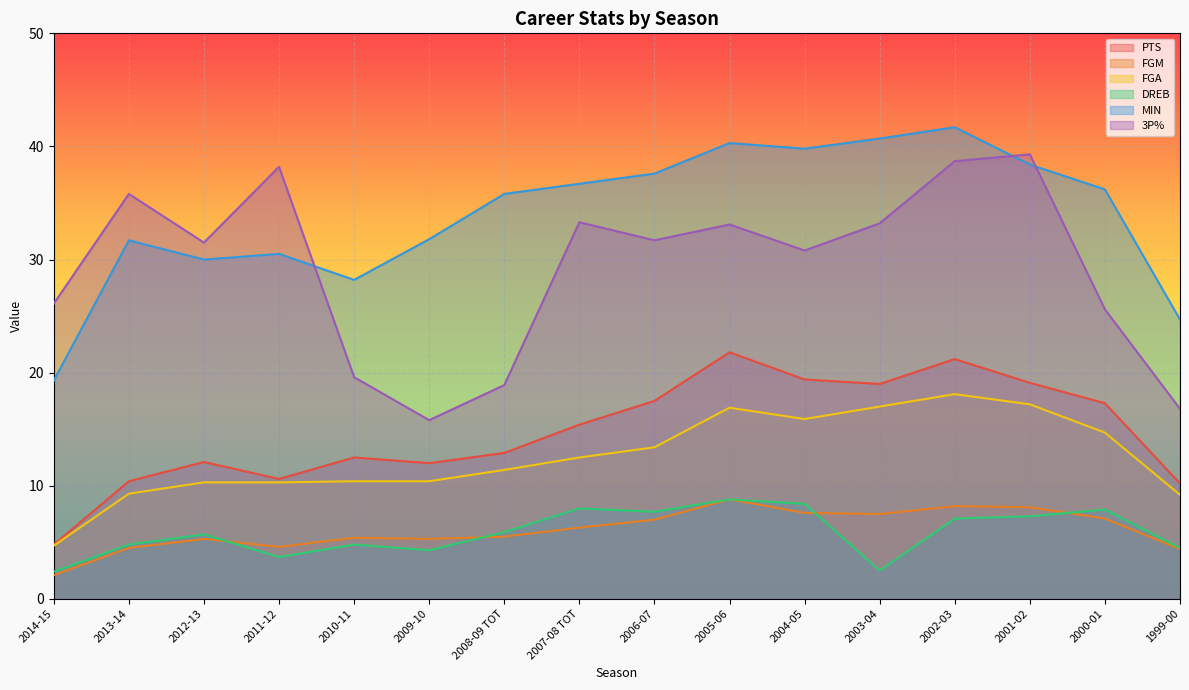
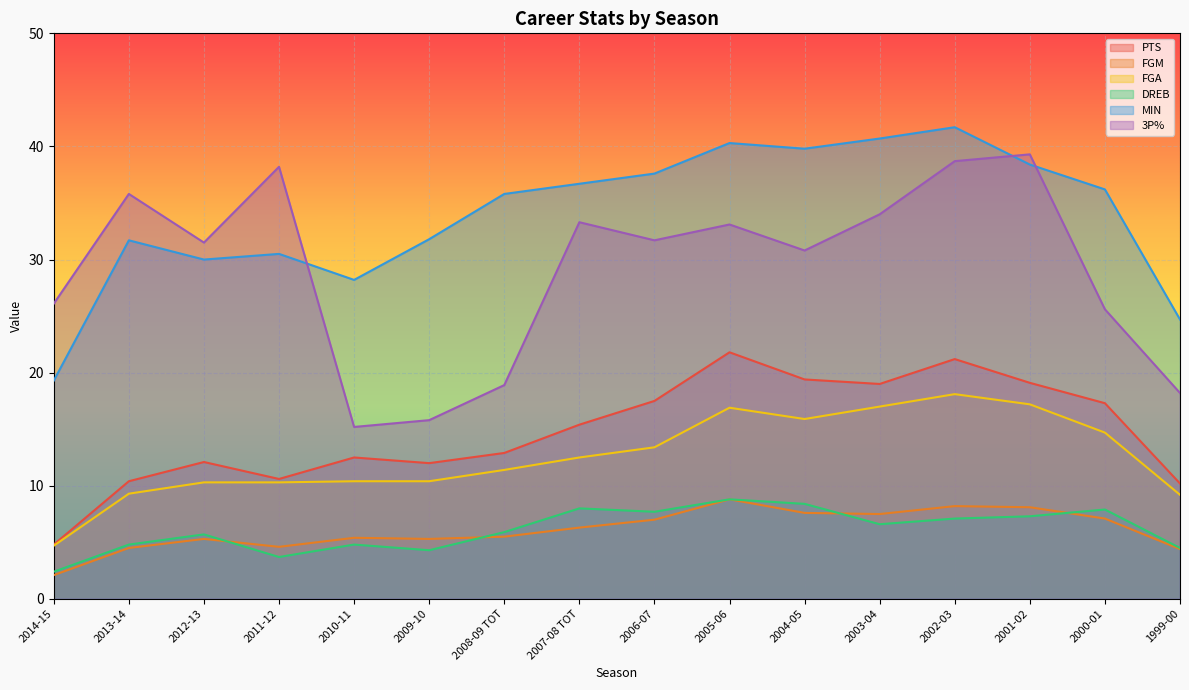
3P%, 2010-11: 19.6 -> 15.2
DREB, 2003-04: 2.5 -> 6.6
3P%, 2003-04: 33.2 -> 34.0
3P%, 1999-00: 16.8 -> 18.2
